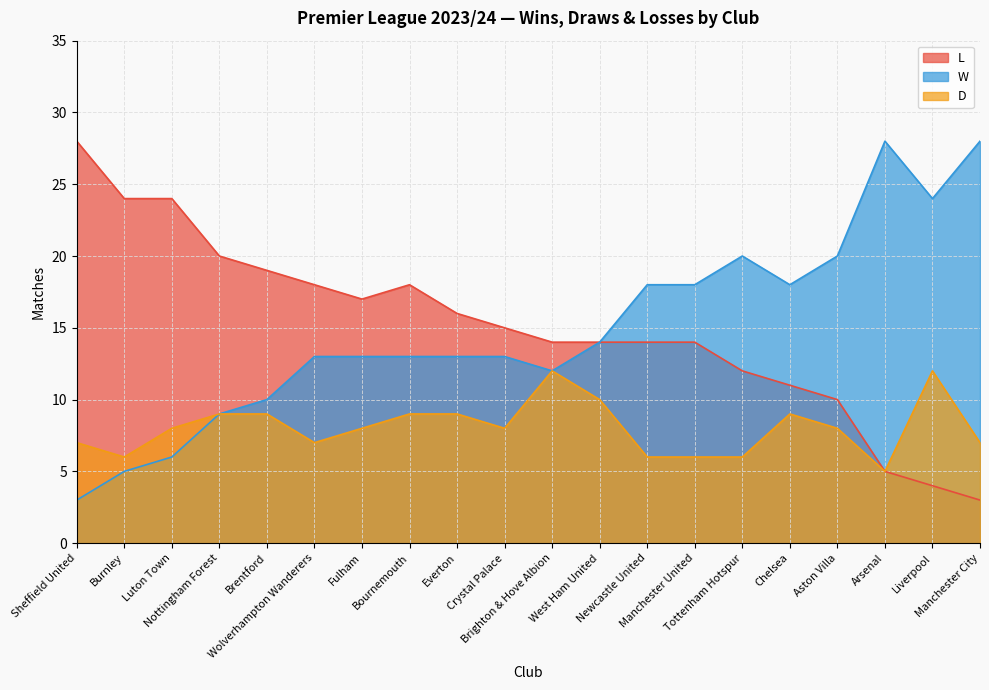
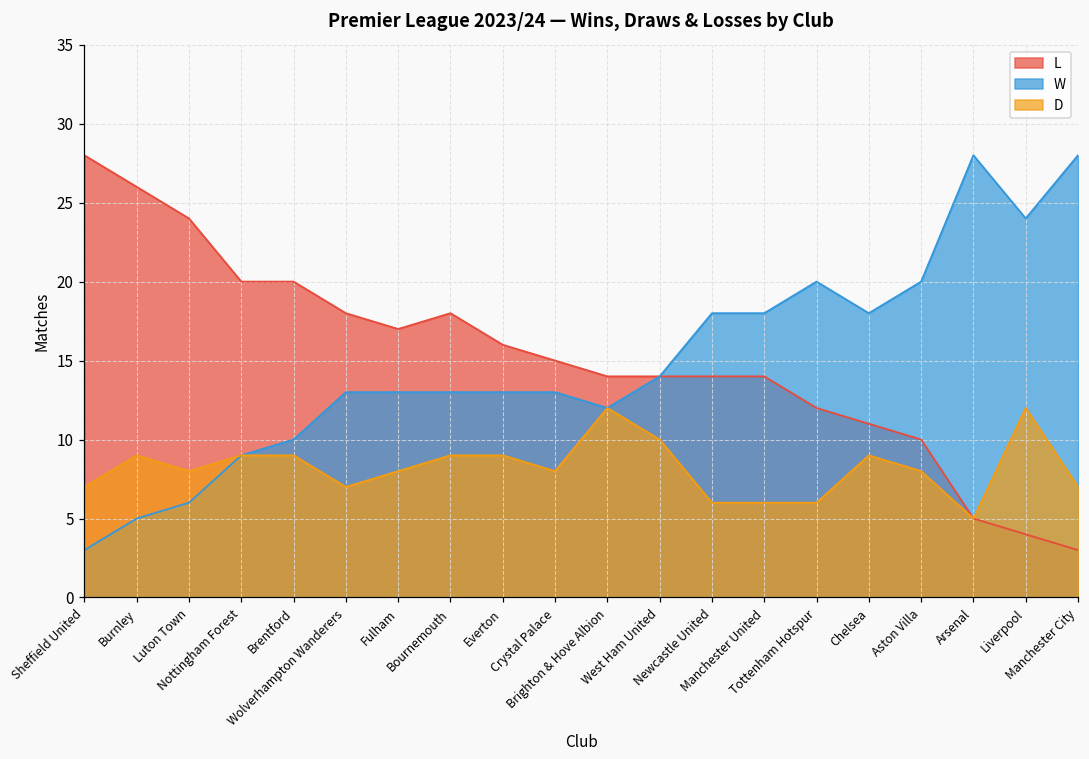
L, Burnley: 24 -> 26
D, Burnley: 6 -> 9
L, Brentford: 19 -> 20
